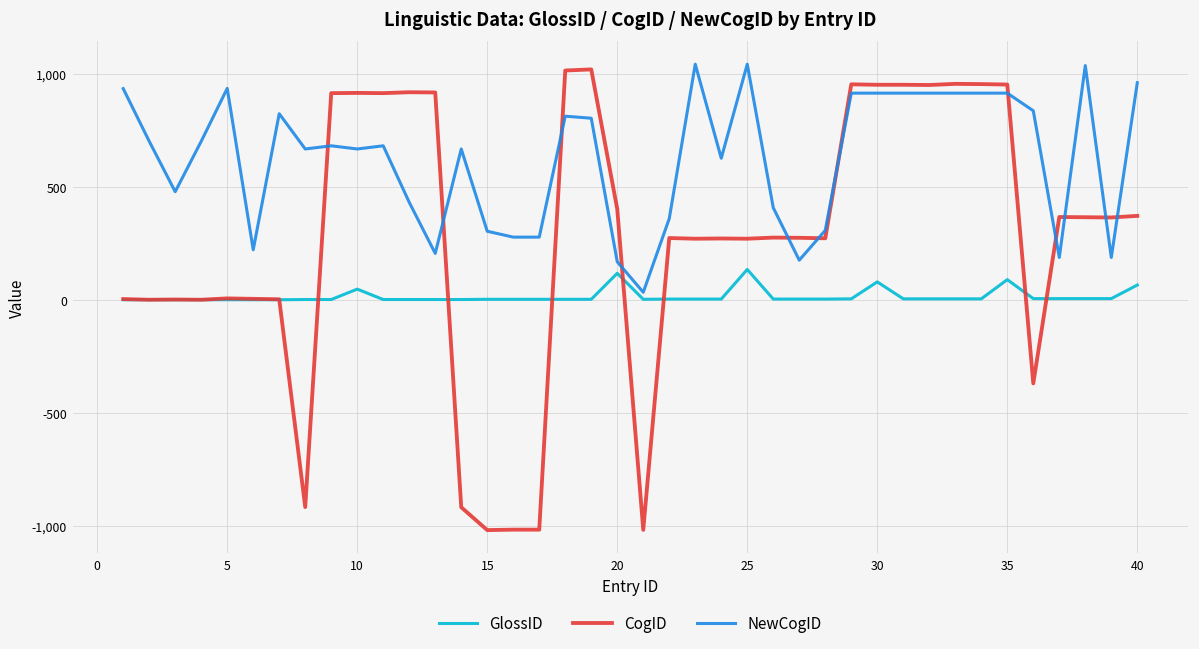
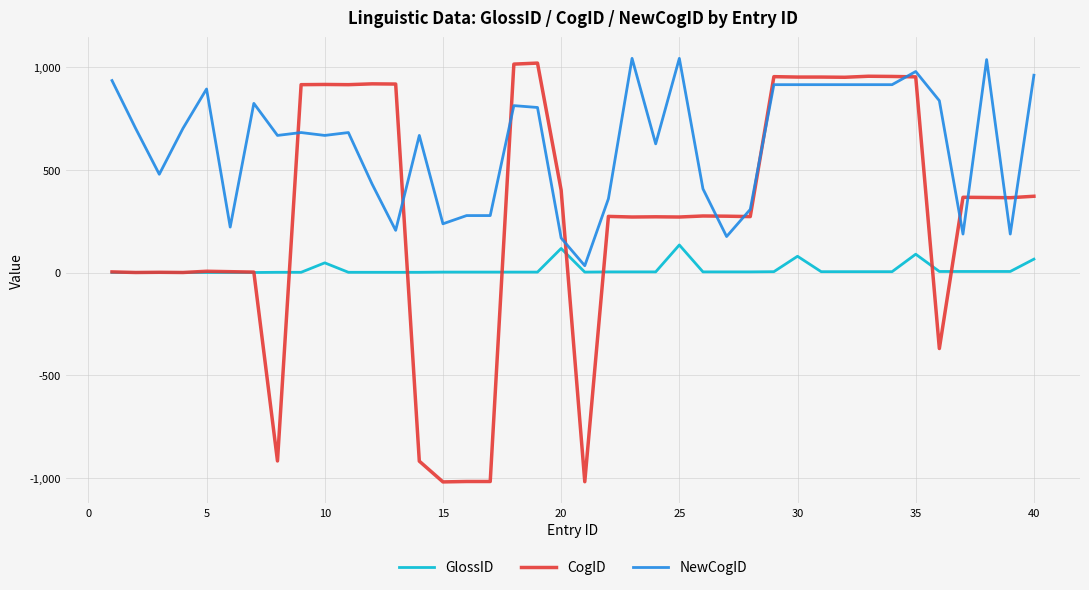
NewCogID, 5: 940 -> 890
NewCogID, 15: 300 -> 240
NewCogID, 35: 920 -> 980
